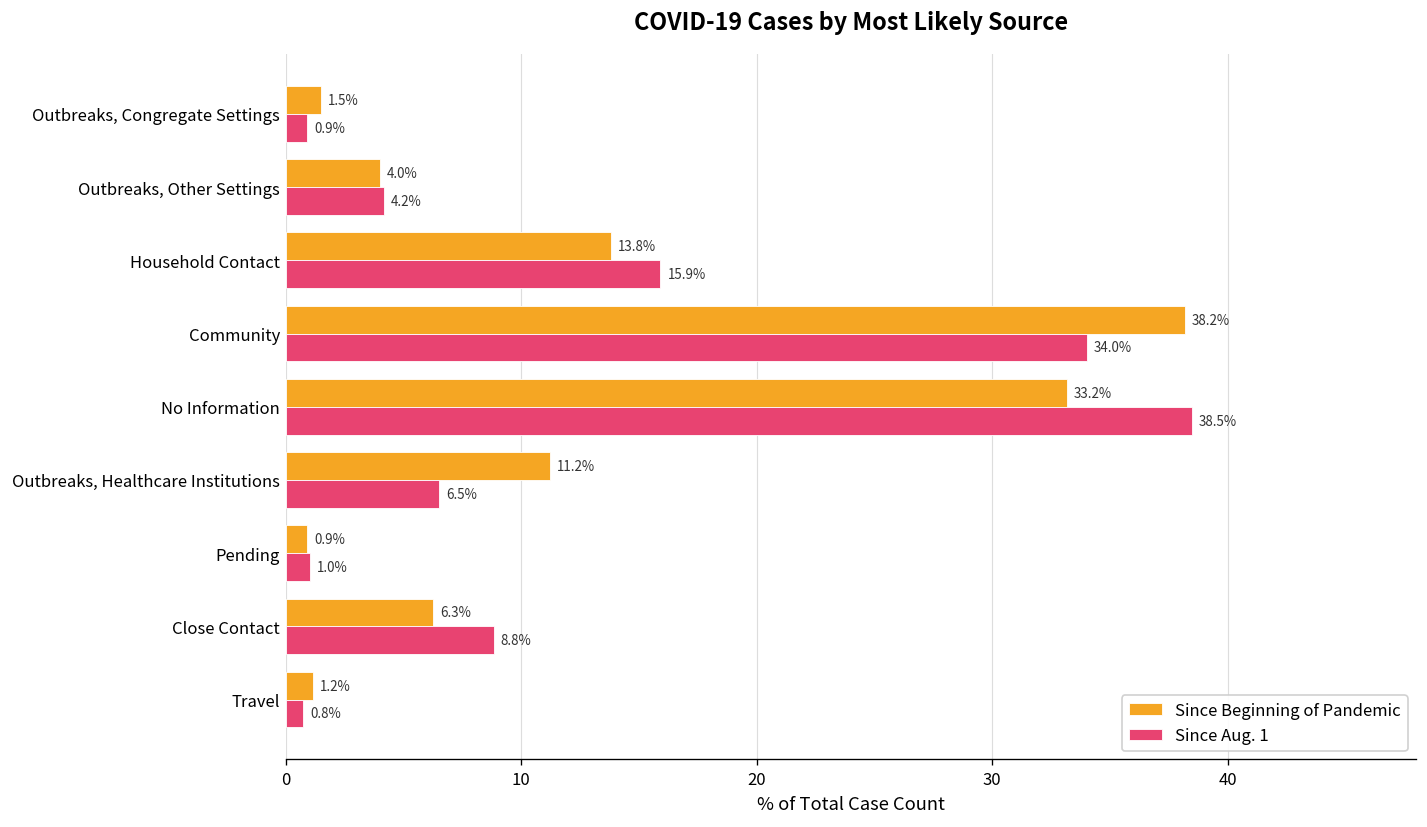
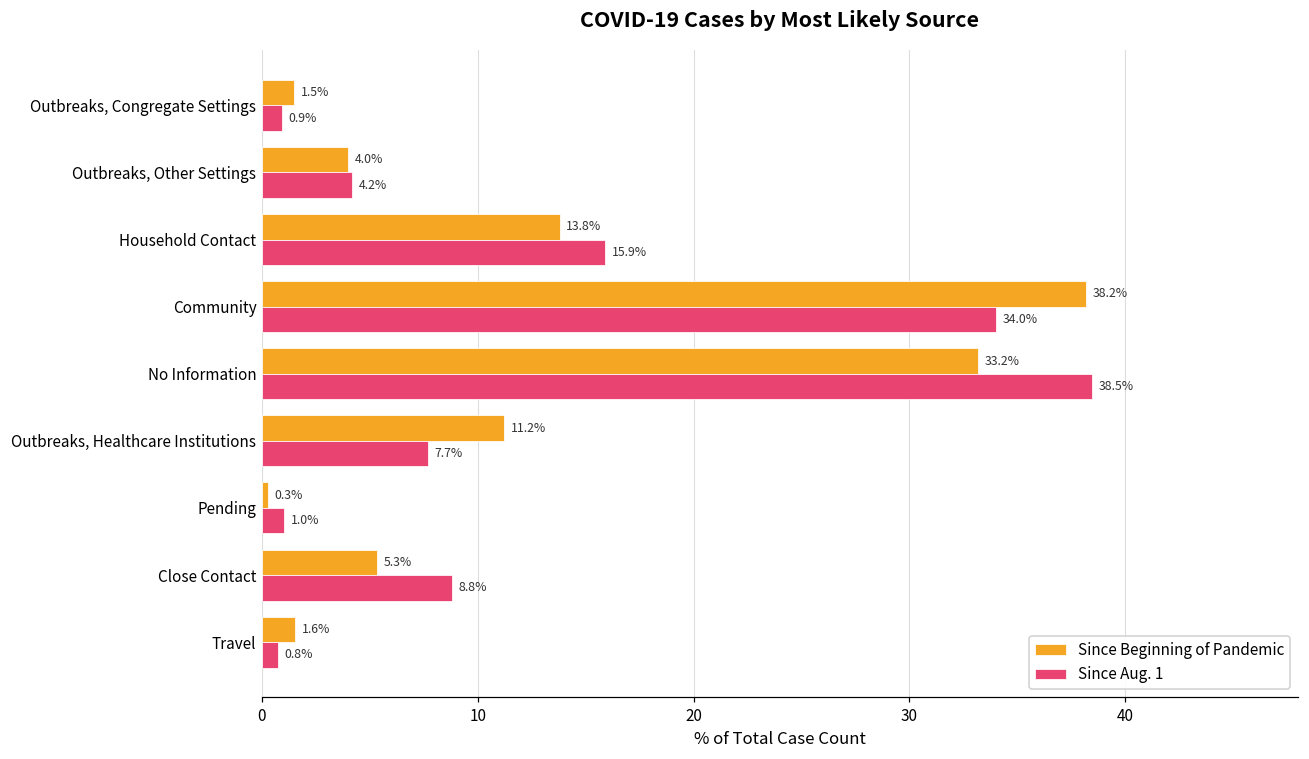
Since Aug. 1, Outbreaks, Healthcare Institutions: 6.5% -> 7.7%
Since Beginning of Pandemic, Pending: 0.9% -> 0.3%
Since Beginning of Pandemic, Close Contact: 6.3% -> 5.3%
Since Beginning of Pandemic, Travel: 1.2% -> 1.6%
